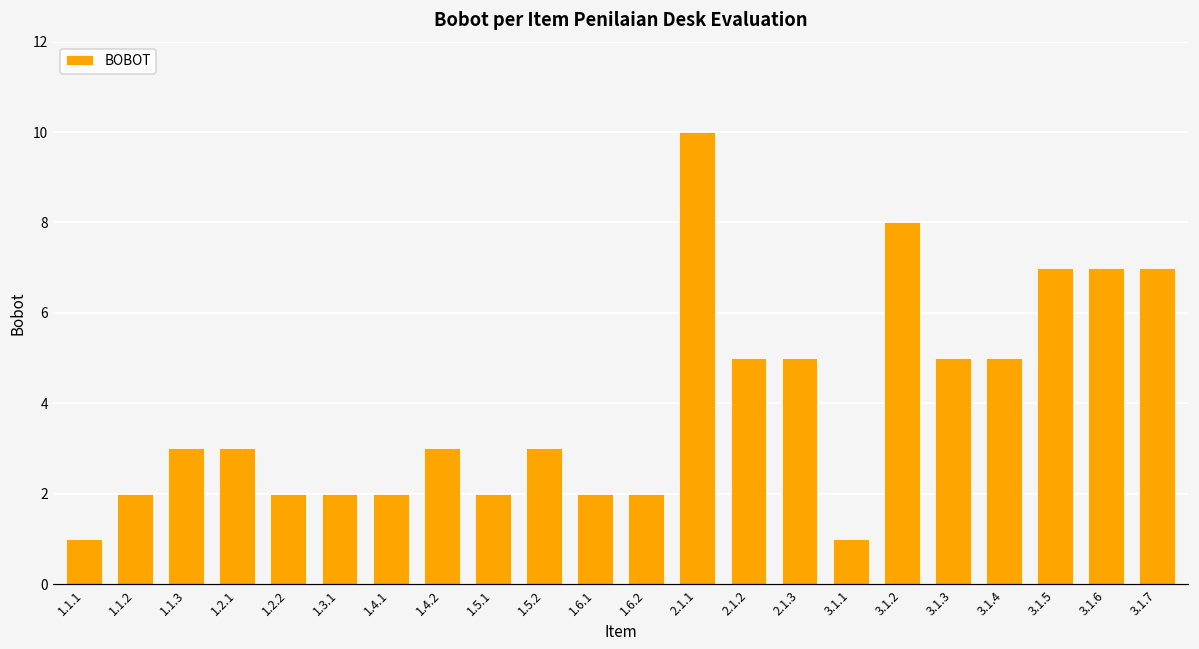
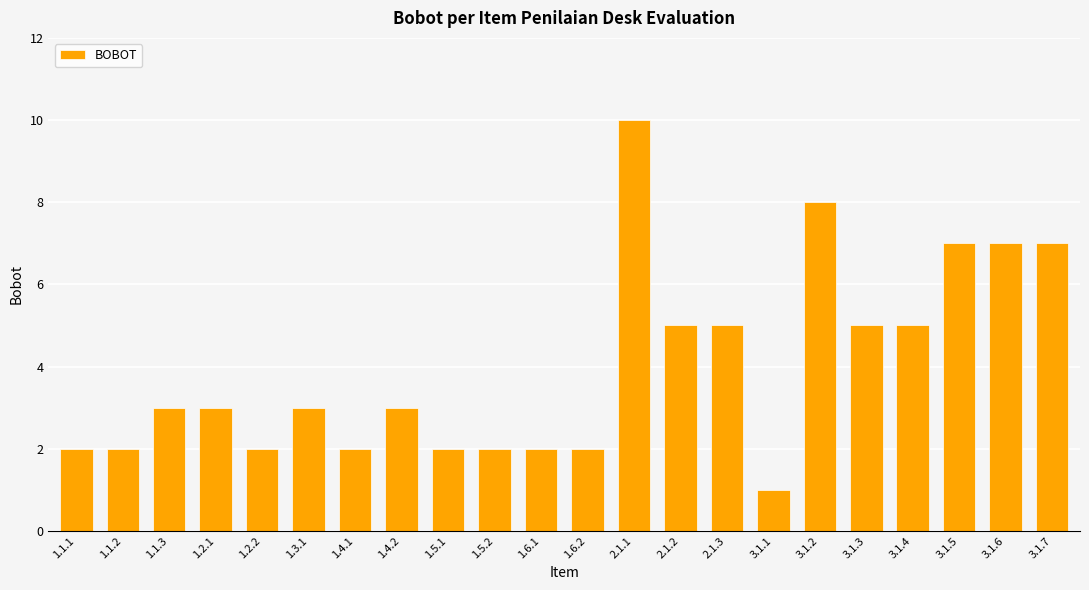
1.1.1: 1 -> 2
1.3.1: 2 -> 3
1.5.2: 3 -> 2
